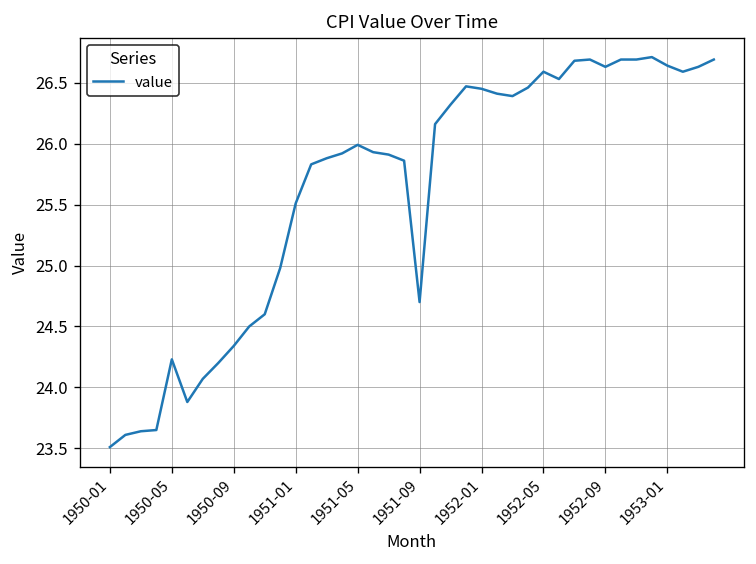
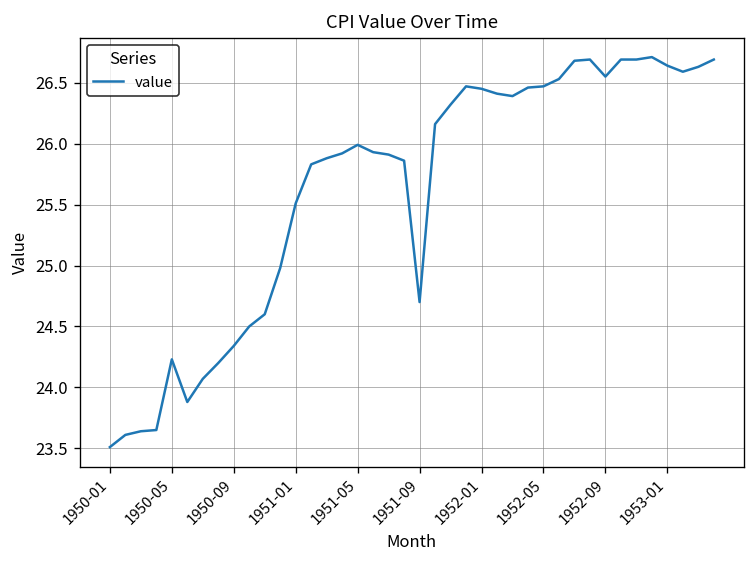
1952-05: 26.59 -> 26.47
1952-09: 26.63 -> 26.55
